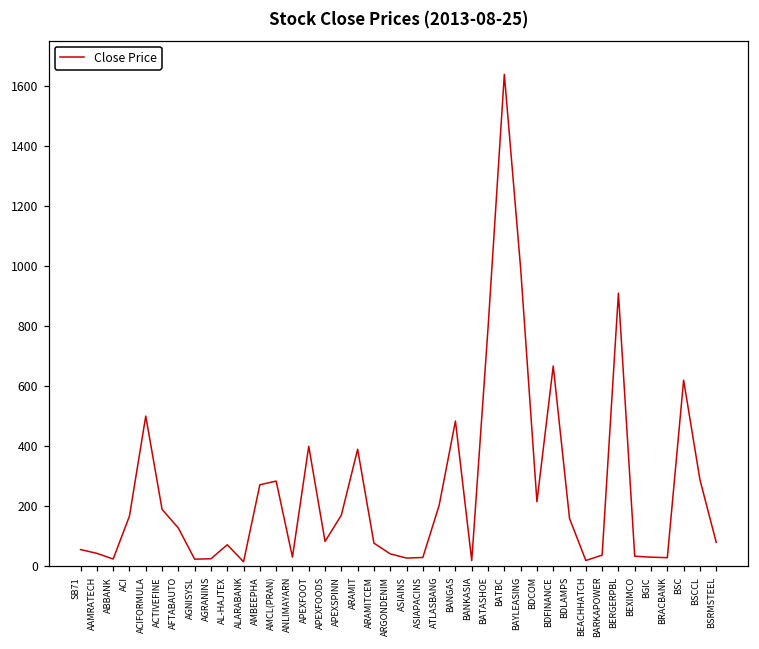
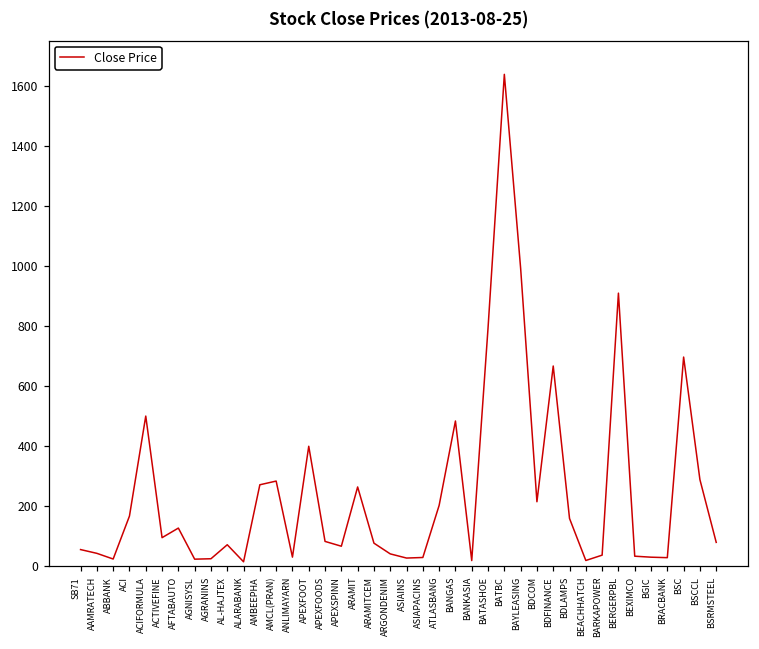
ACTIVEFINE: 190 -> 100
APEXSPINN: 170 -> 70
ARAMIT: 390 -> 260
BSC: 620 -> 700
